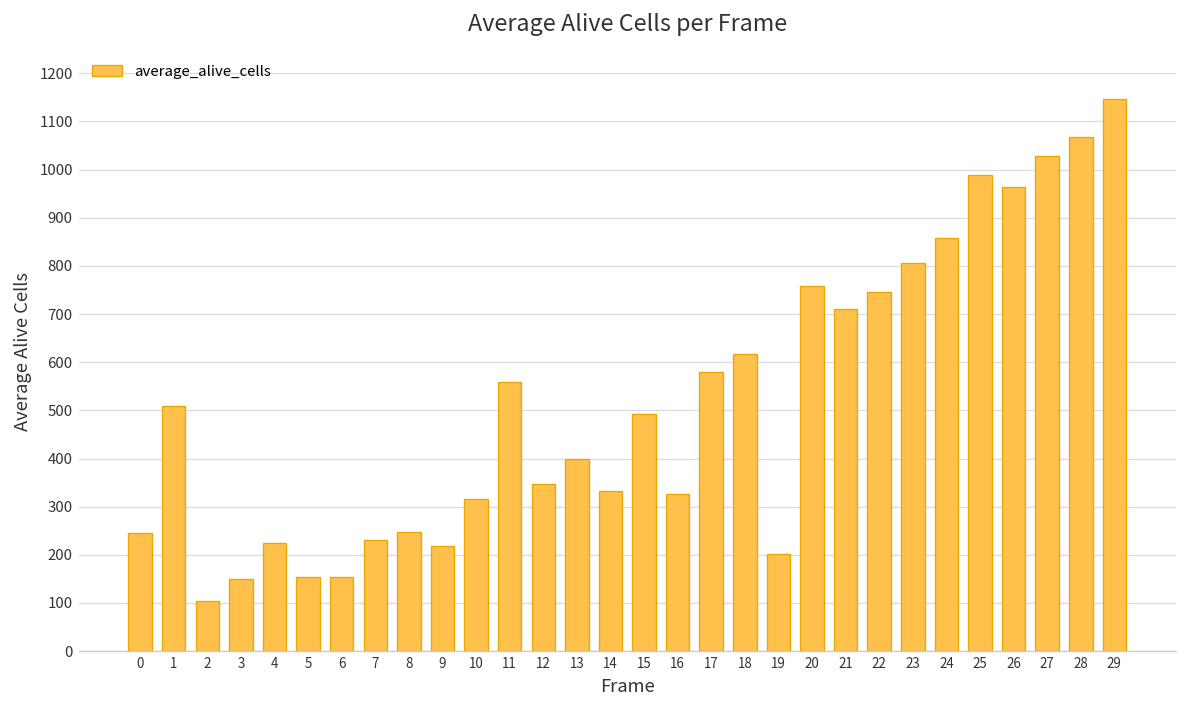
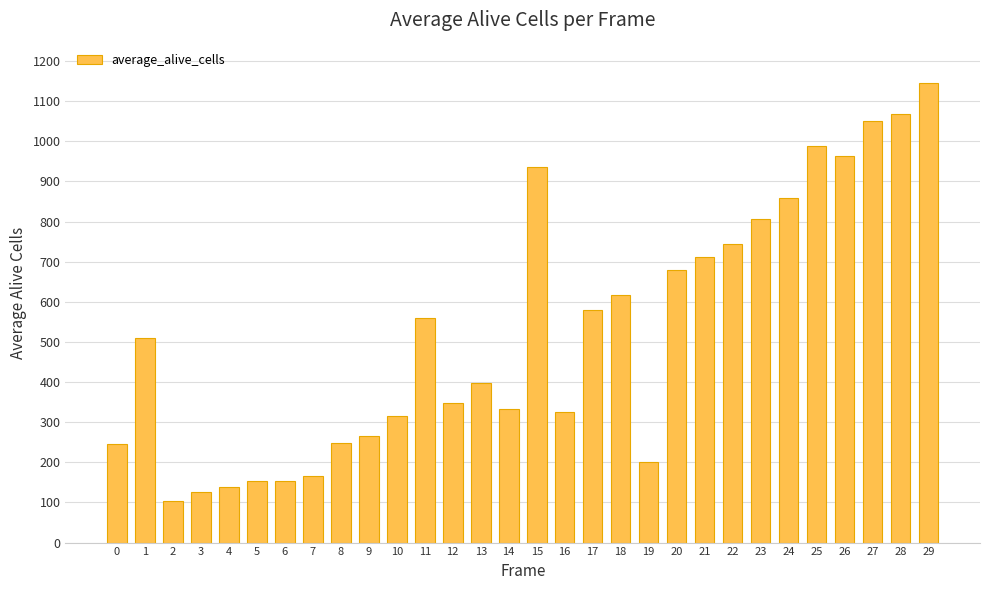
3: 150 -> 130
4: 230 -> 140
7: 230 -> 170
9: 220 -> 270
15: 490 -> 940
20: 760 -> 680
27: 1030 -> 1050
